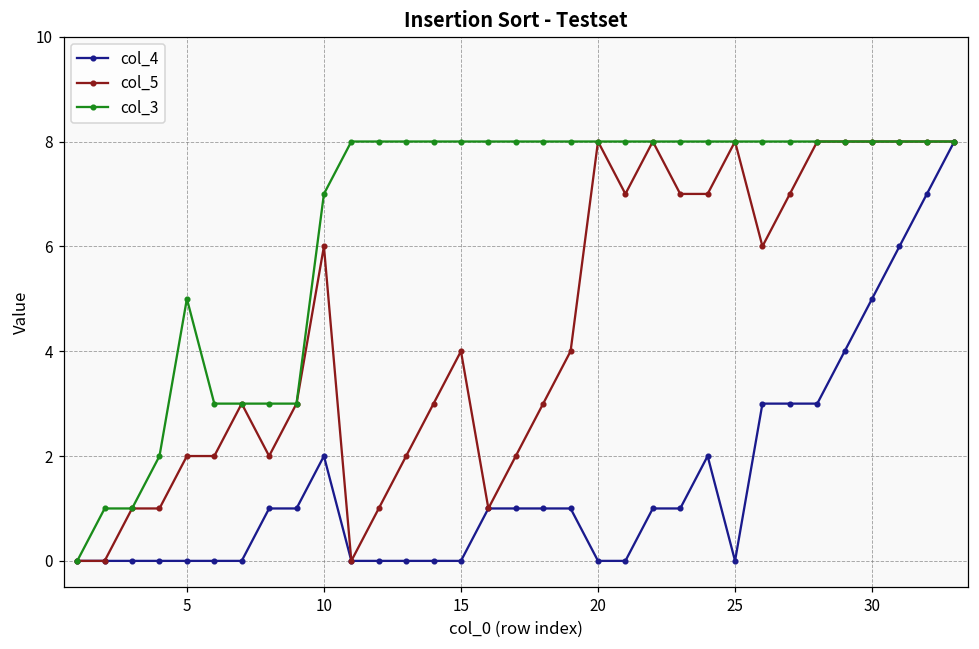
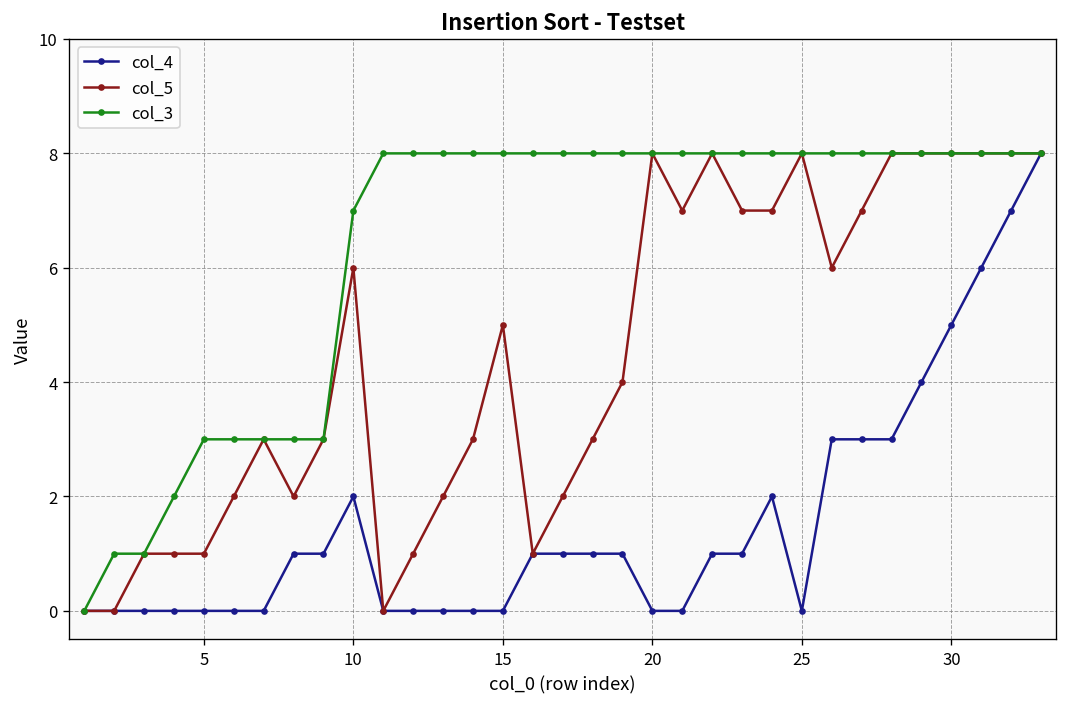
col_5, 5: 2 -> 1
col_3, 5: 5 -> 3
col_5, 15: 4 -> 5
